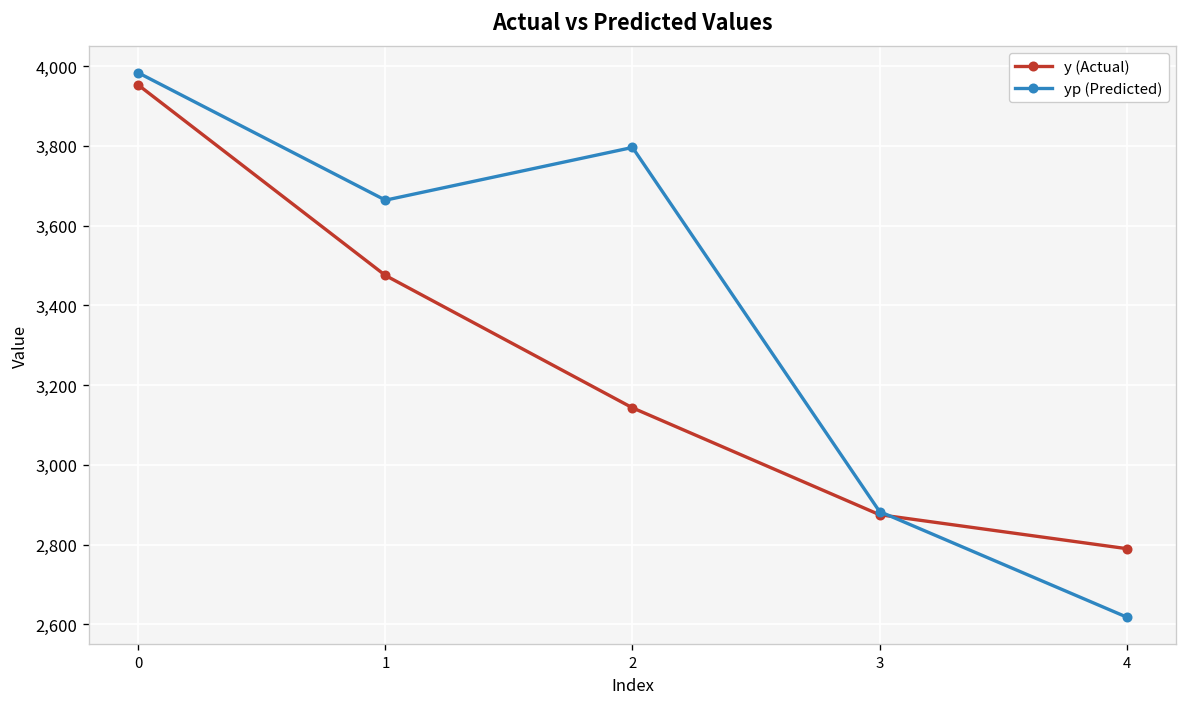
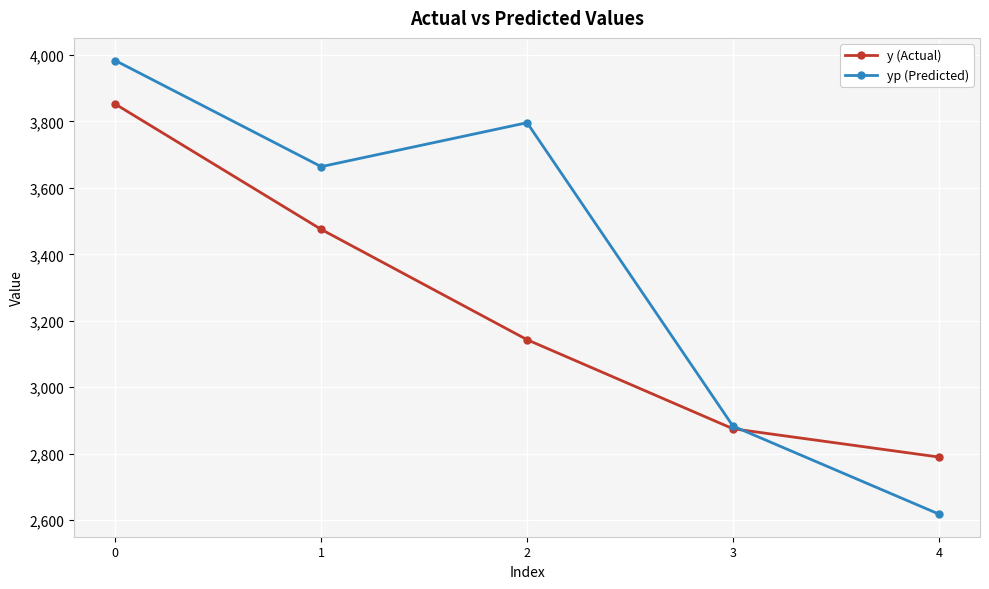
y (Actual), 0: 3,950 -> 3,850
